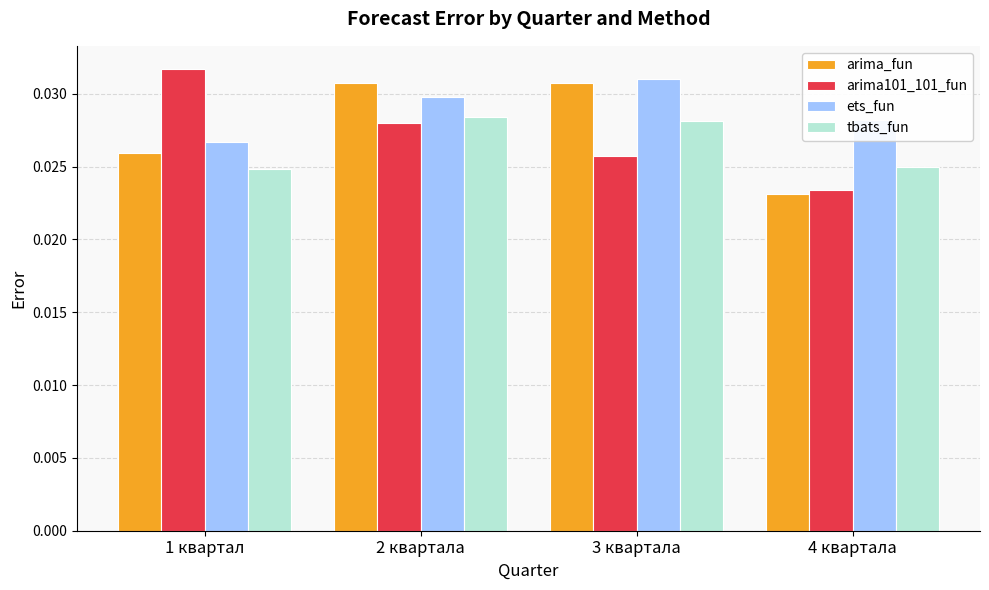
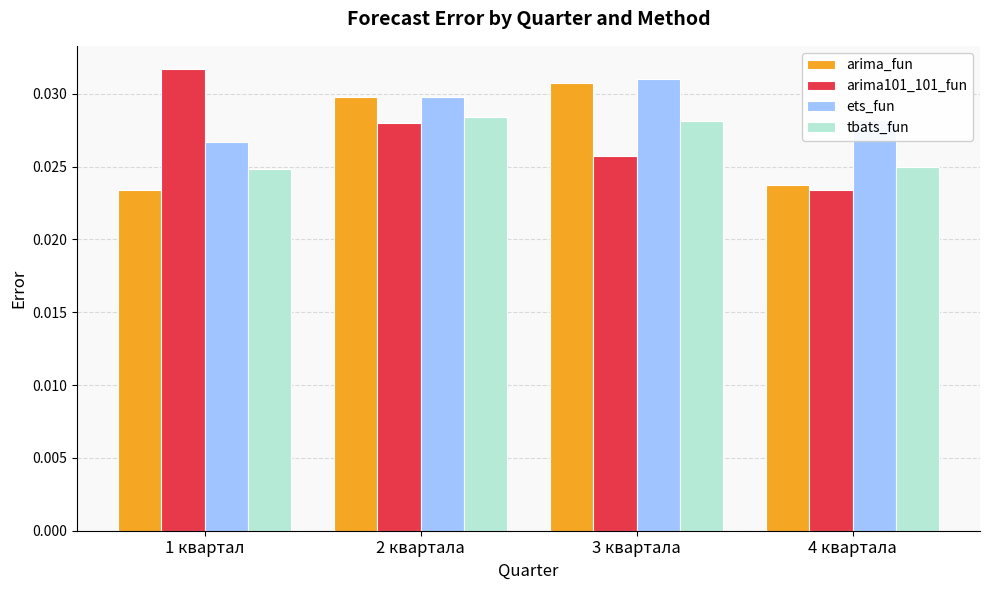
arima_fun, 1 квартал: 0.0259 -> 0.0234
arima_fun, 2 квартала: 0.0307 -> 0.0298
arima_fun, 4 квартала: 0.0231 -> 0.0237
